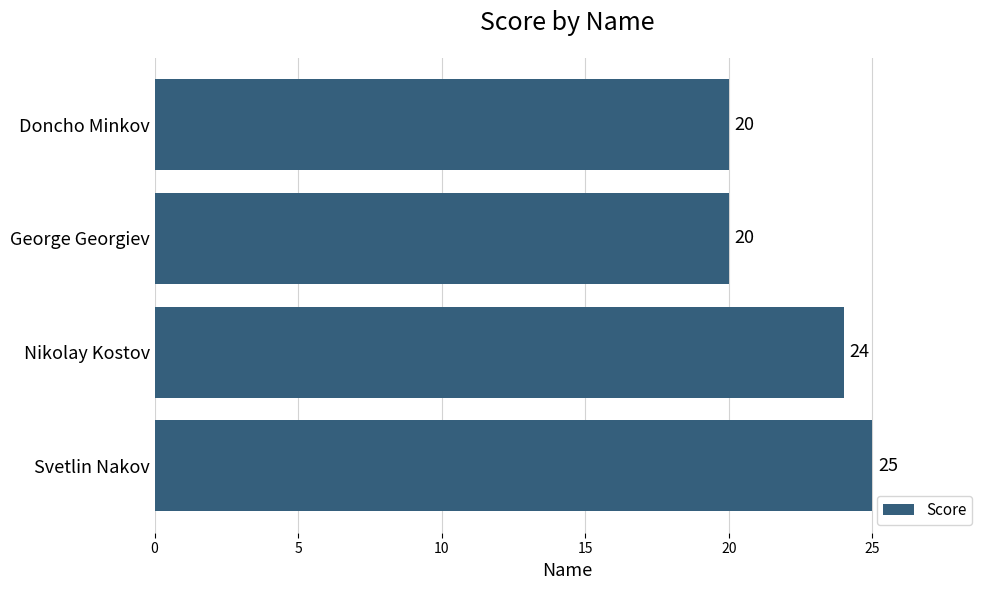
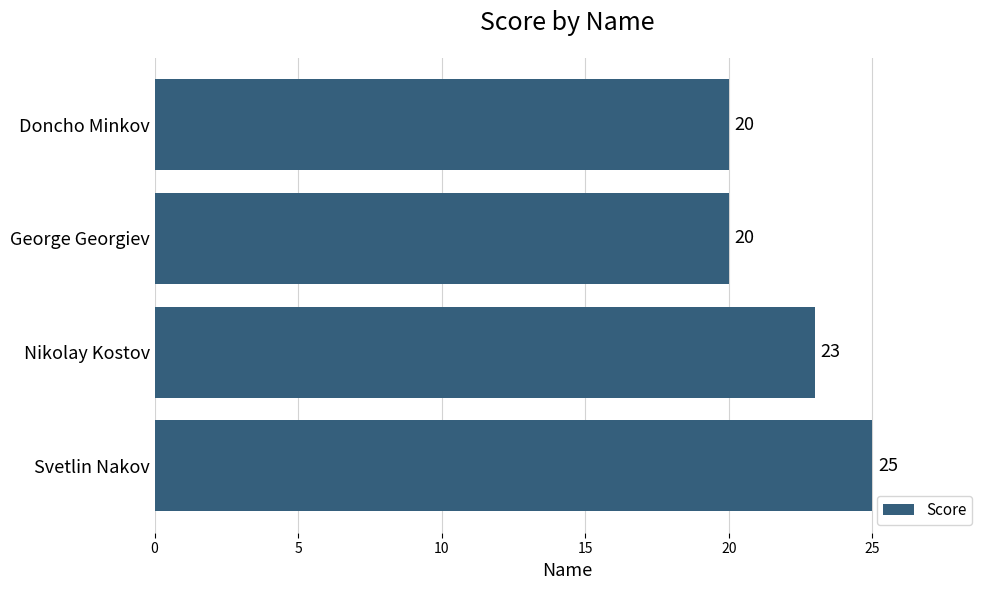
Nikolay Kostov: 24 -> 23
